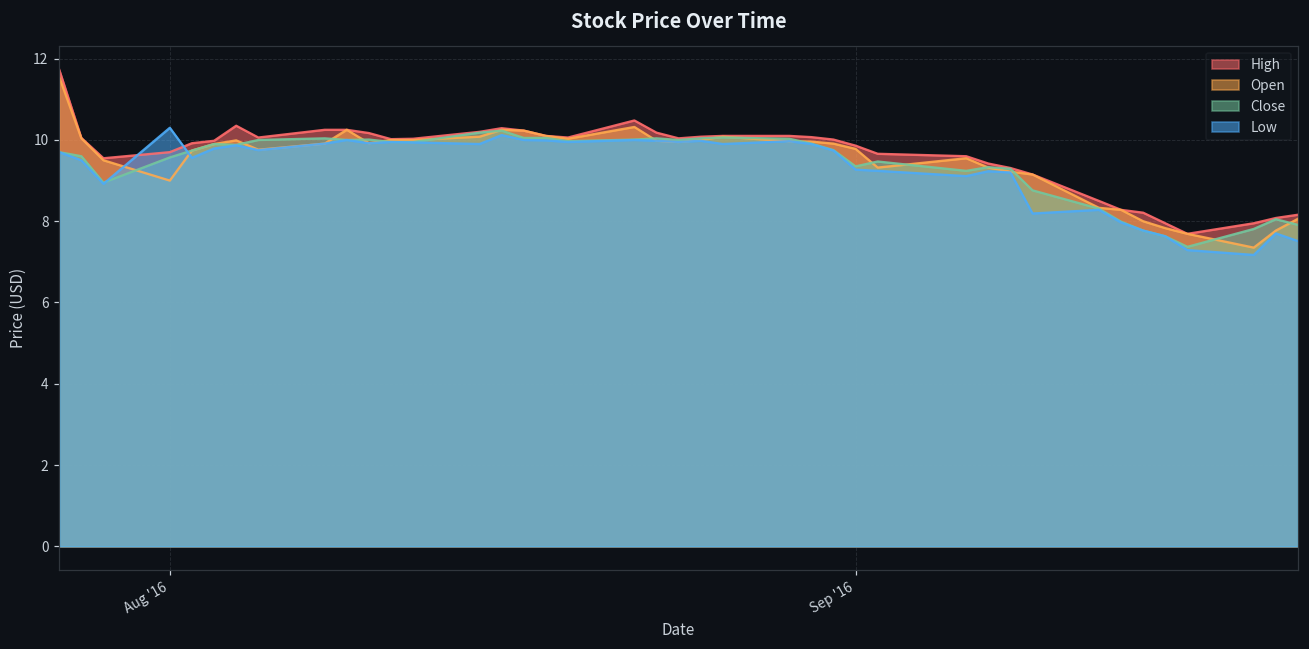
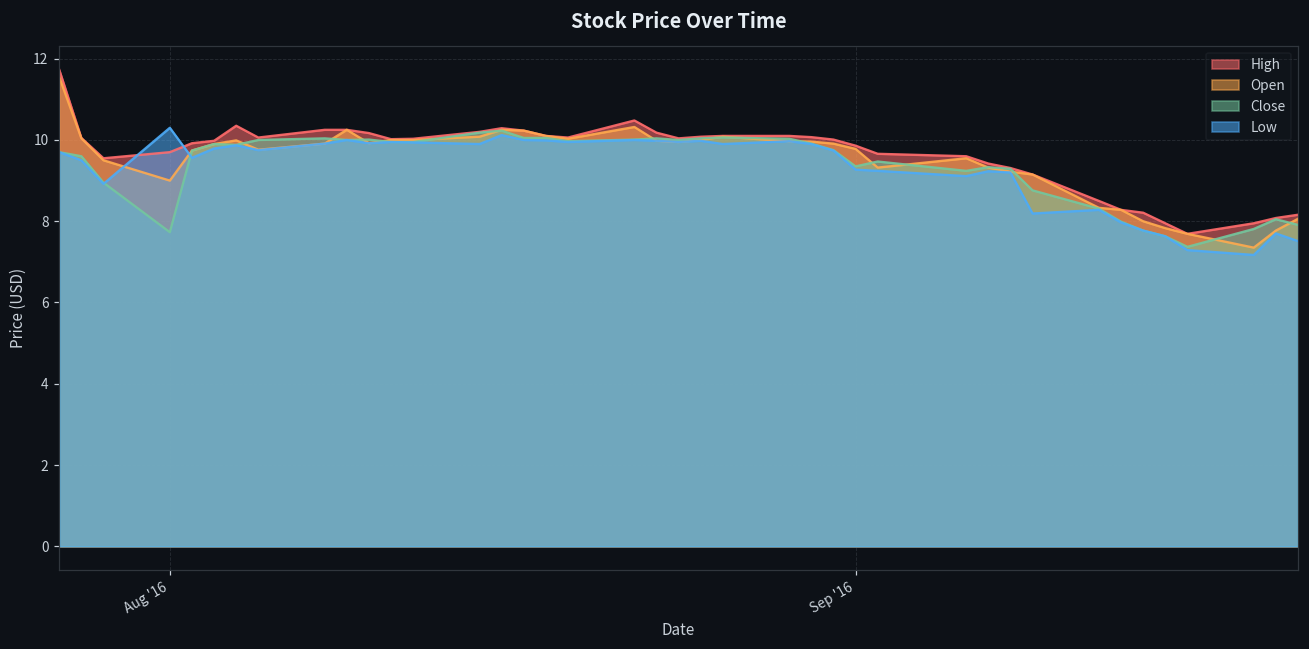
Close, Aug '16: 9.6 -> 7.7
